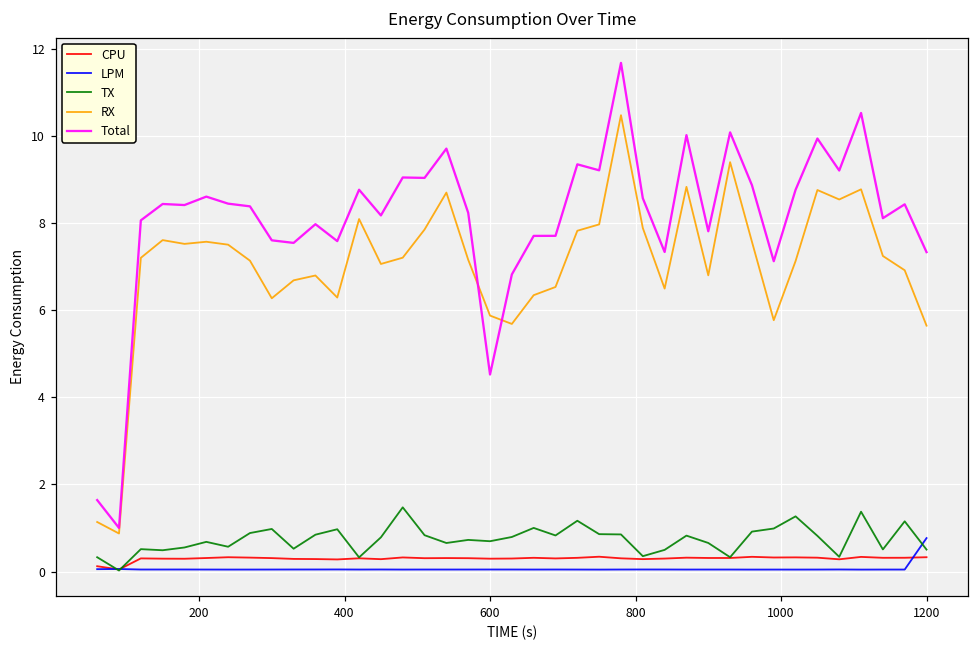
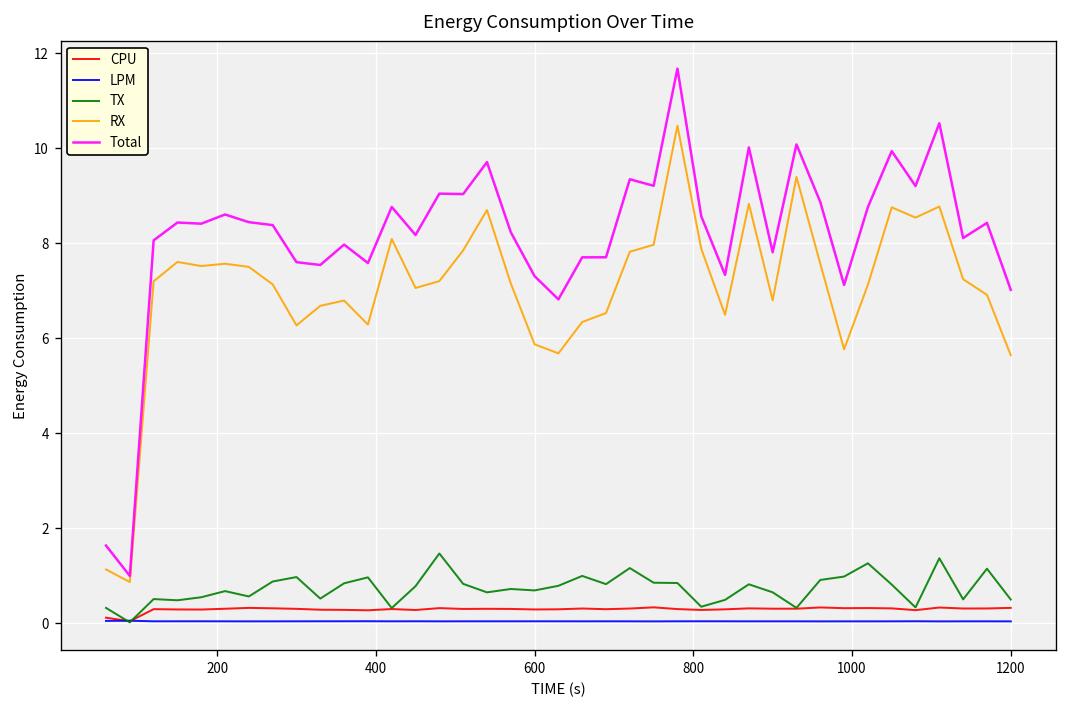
Total, 600: 4.5 -> 7.3
LPM, 1200: 0.8 -> 0.0
Total, 1200: 7.3 -> 7.0
